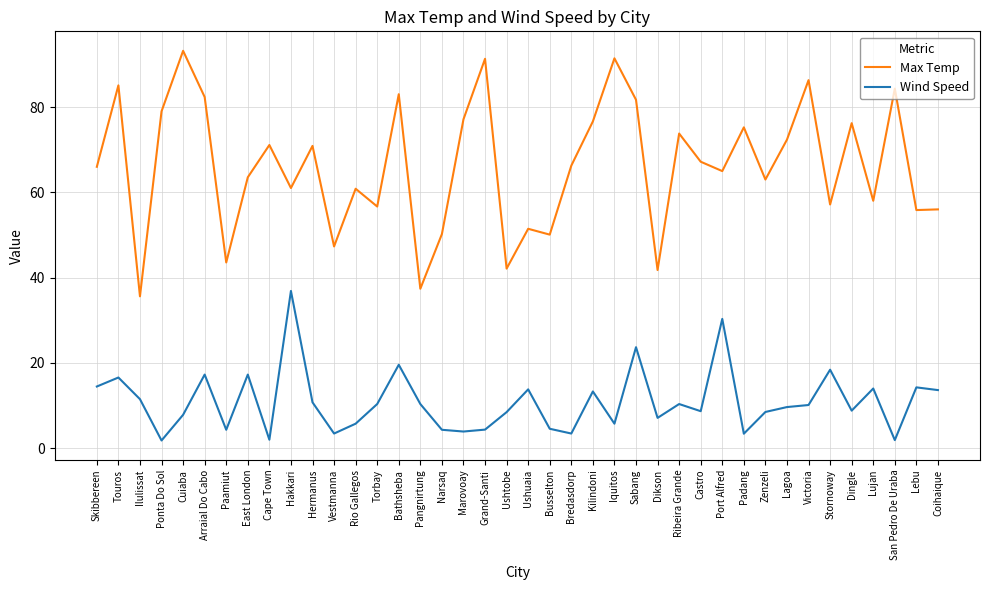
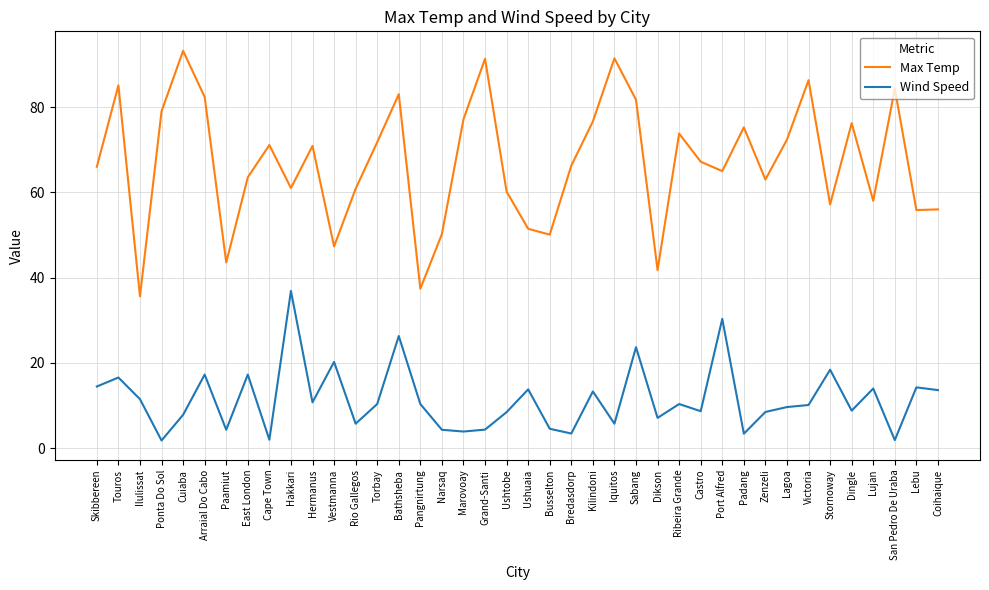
Wind Speed, Vestmanna: 3 -> 20
Max Temp, Torbay: 57 -> 72
Wind Speed, Bathsheba: 20 -> 26
Max Temp, Ushtobe: 42 -> 60
